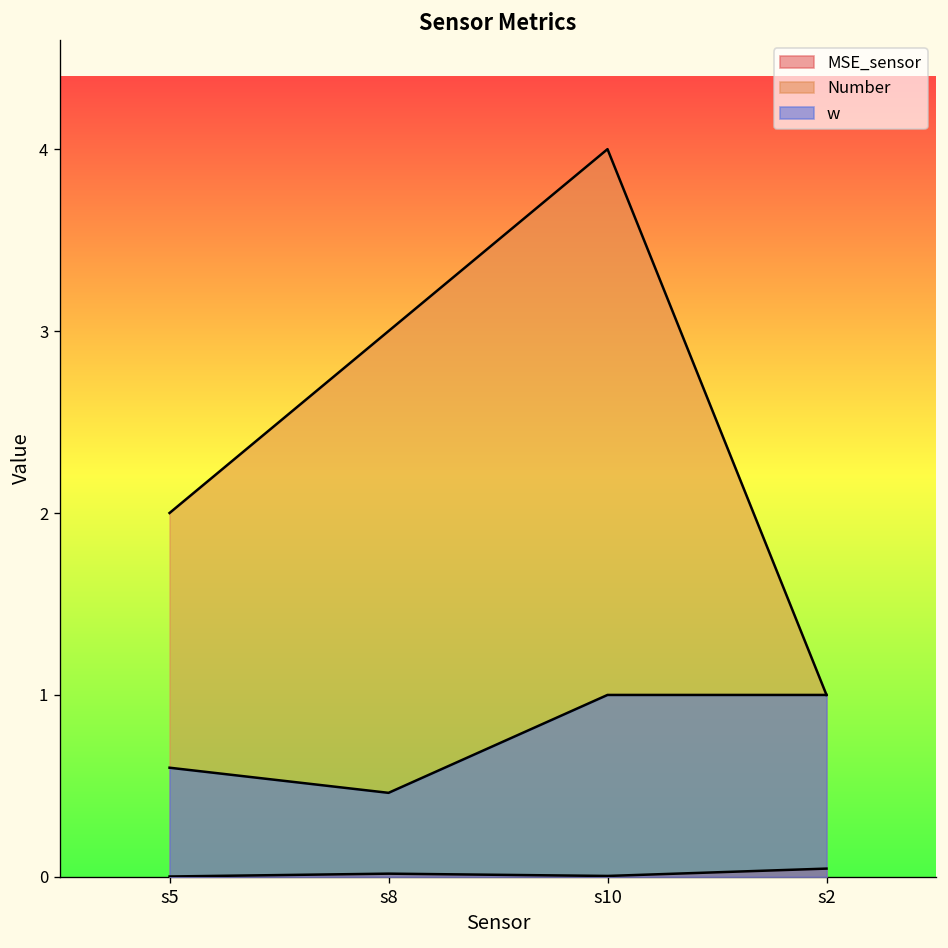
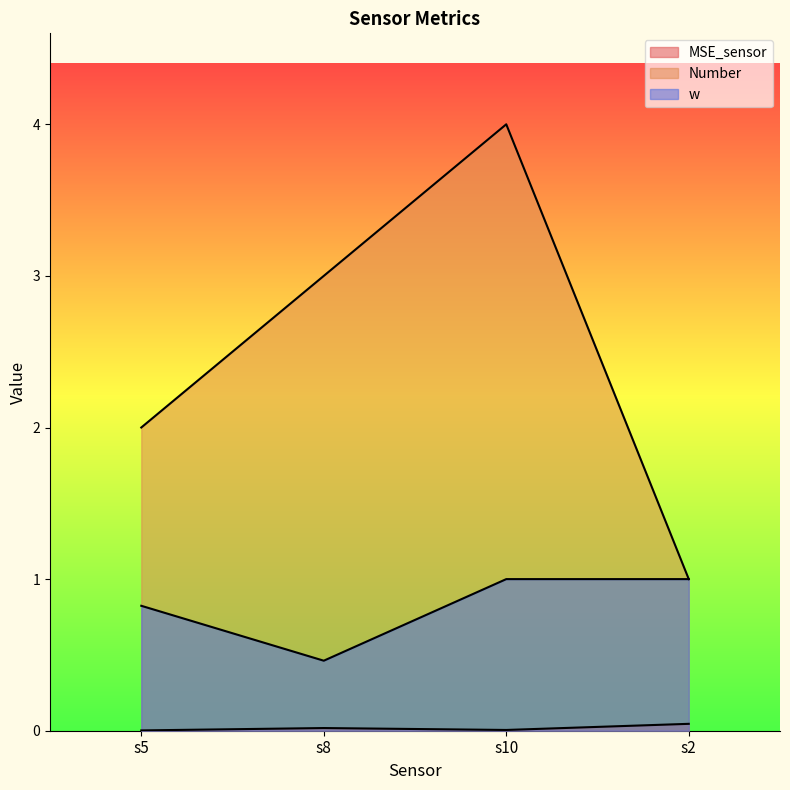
w, s5: 0.60 -> 0.82
